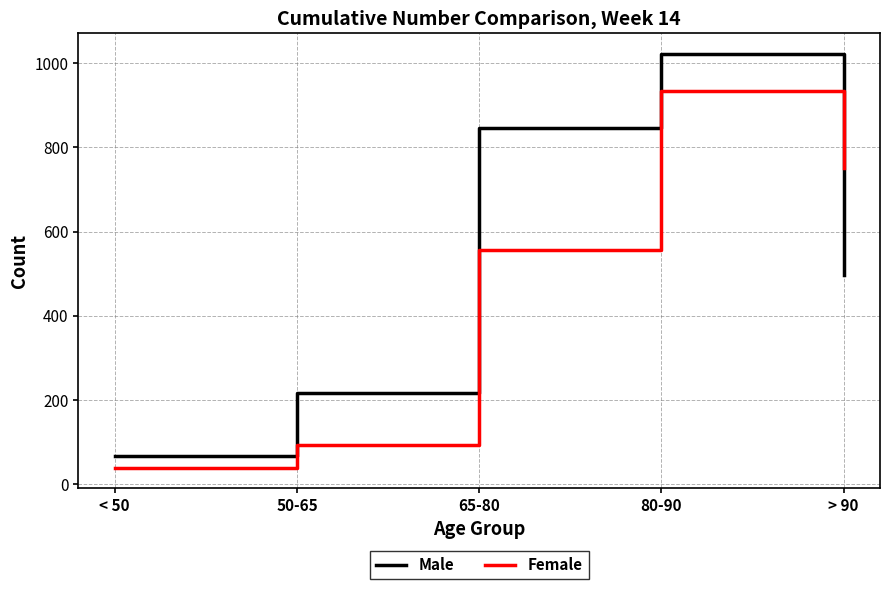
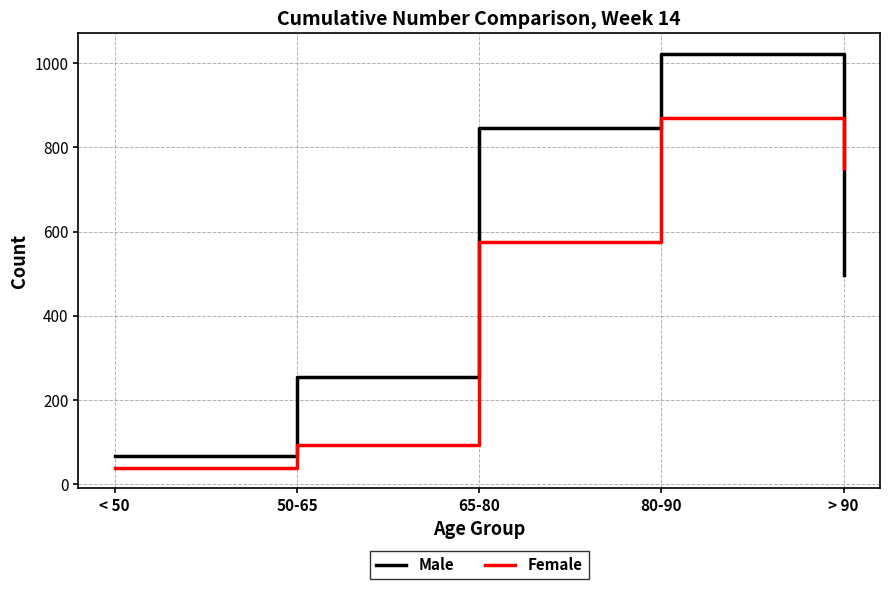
Male, 50-65: 220 -> 250
Female, 65-80: 560 -> 580
Female, 80-90: 930 -> 870
